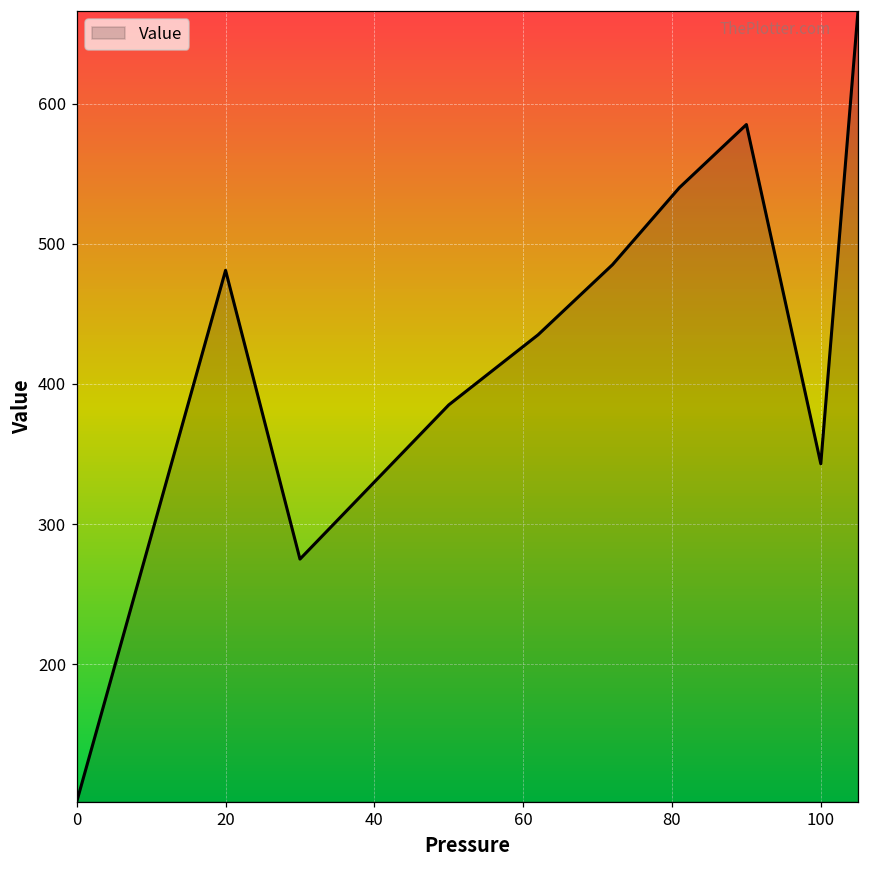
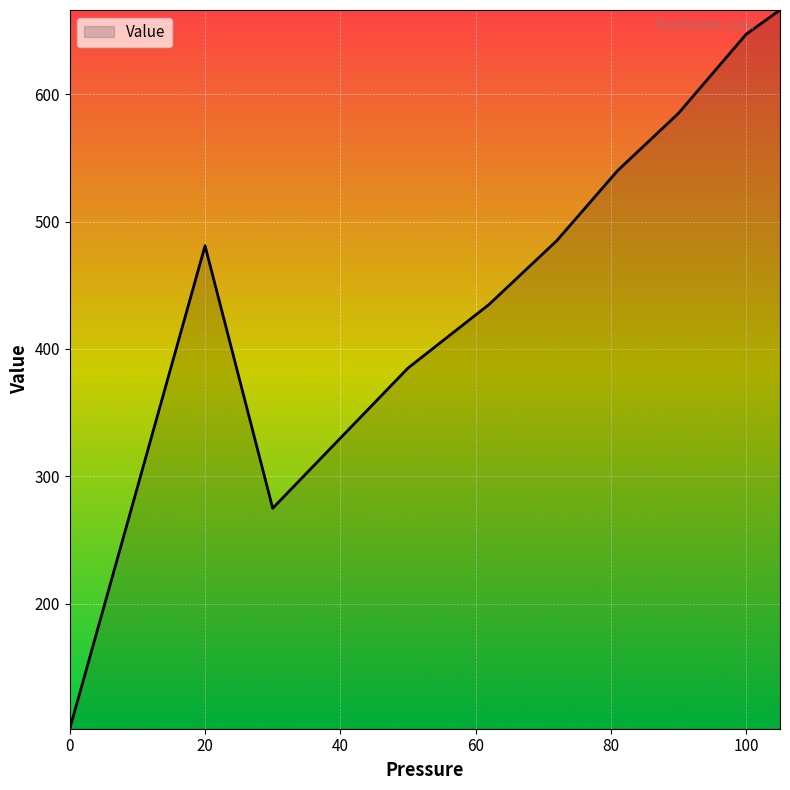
100: 343 -> 647
